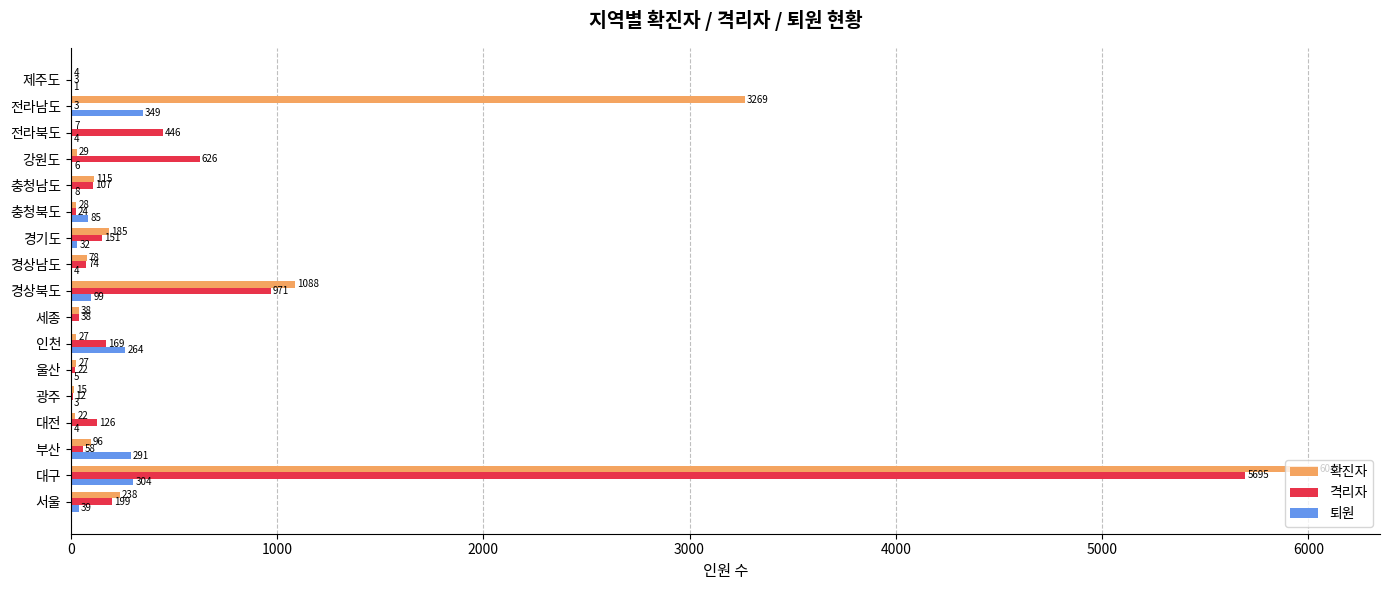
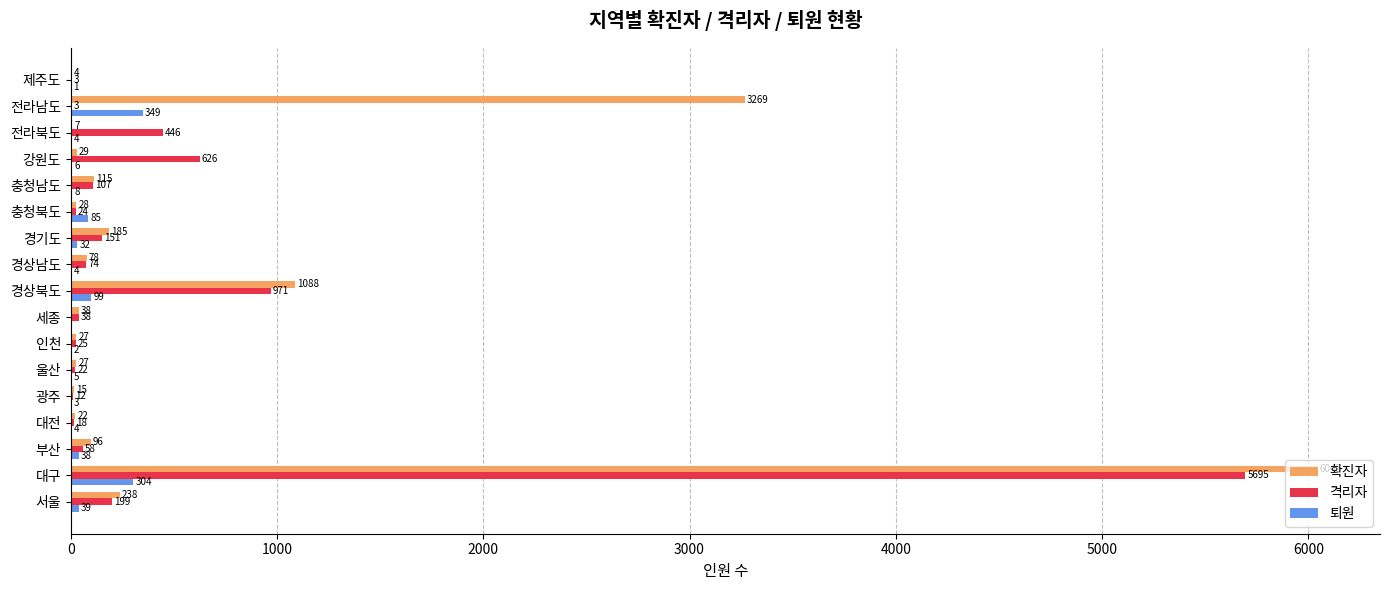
격리자, 인천: 169 -> 25
퇴원, 인천: 264 -> 2
격리자, 대전: 126 -> 18
퇴원, 부산: 291 -> 38
